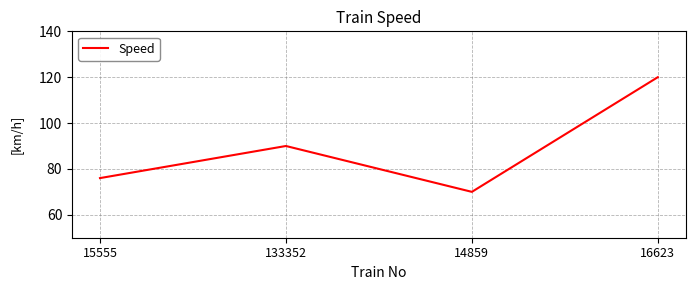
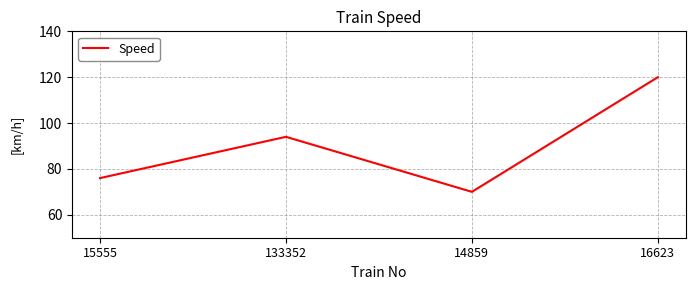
133352: 90 -> 94
